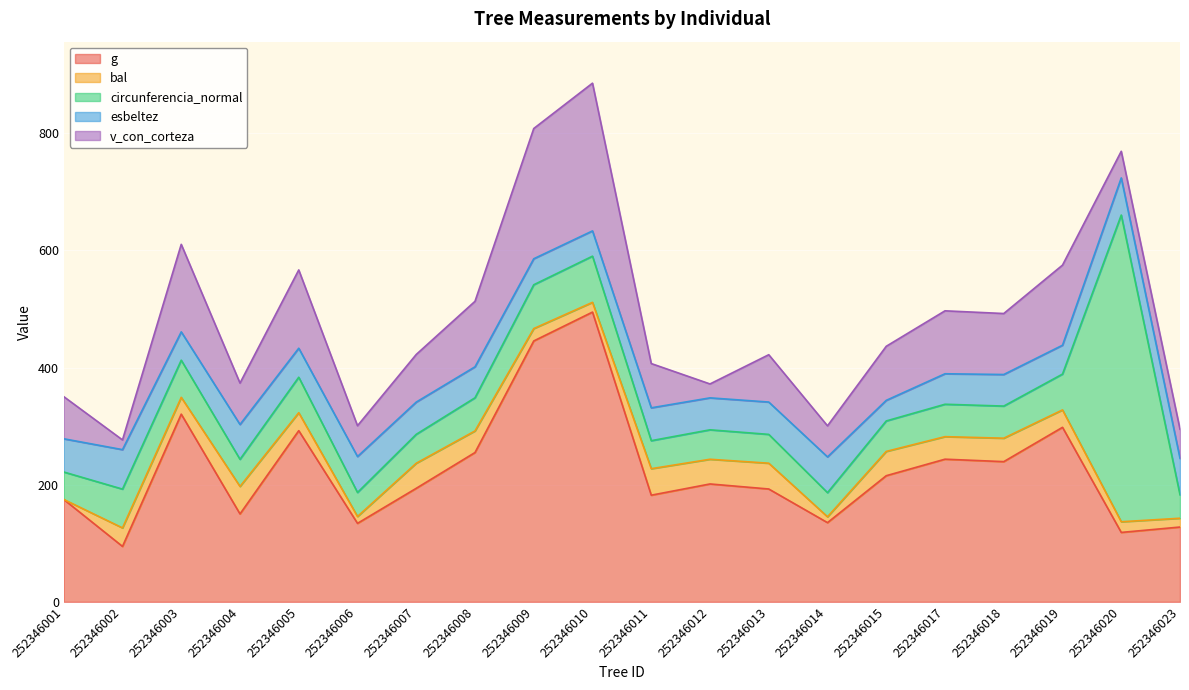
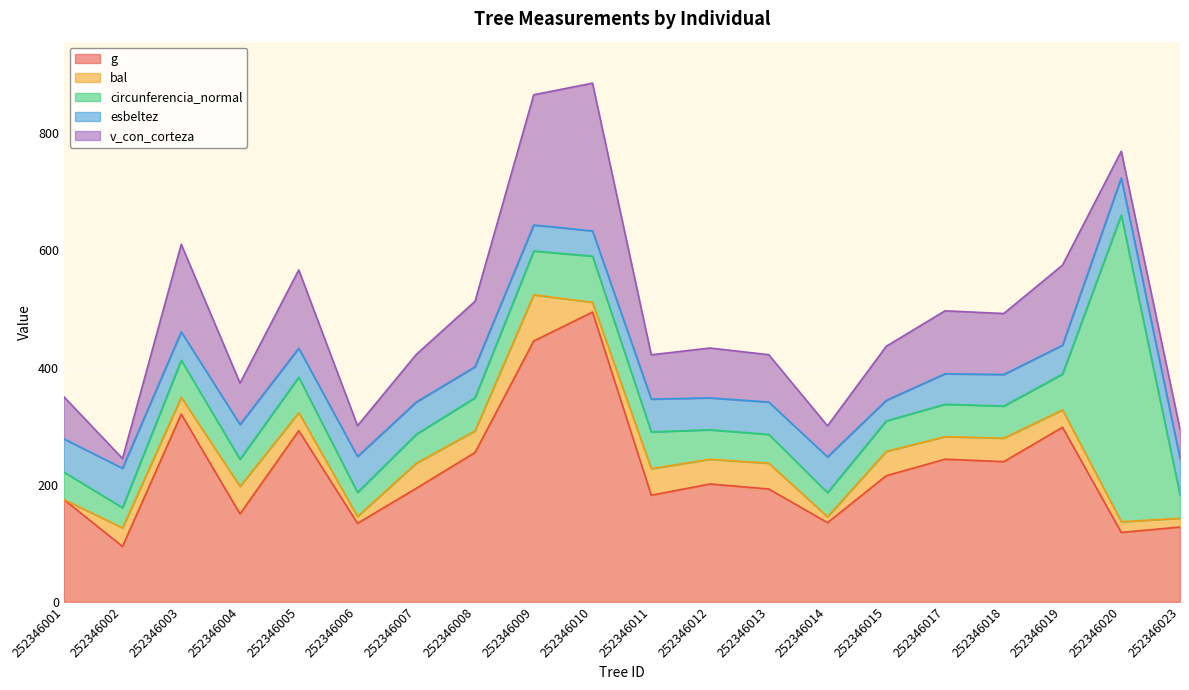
circunferencia_normal, 252346002: 70 -> 30
bal, 252346009: 20 -> 80
circunferencia_normal, 252346011: 50 -> 60
v_con_corteza, 252346012: 20 -> 90
